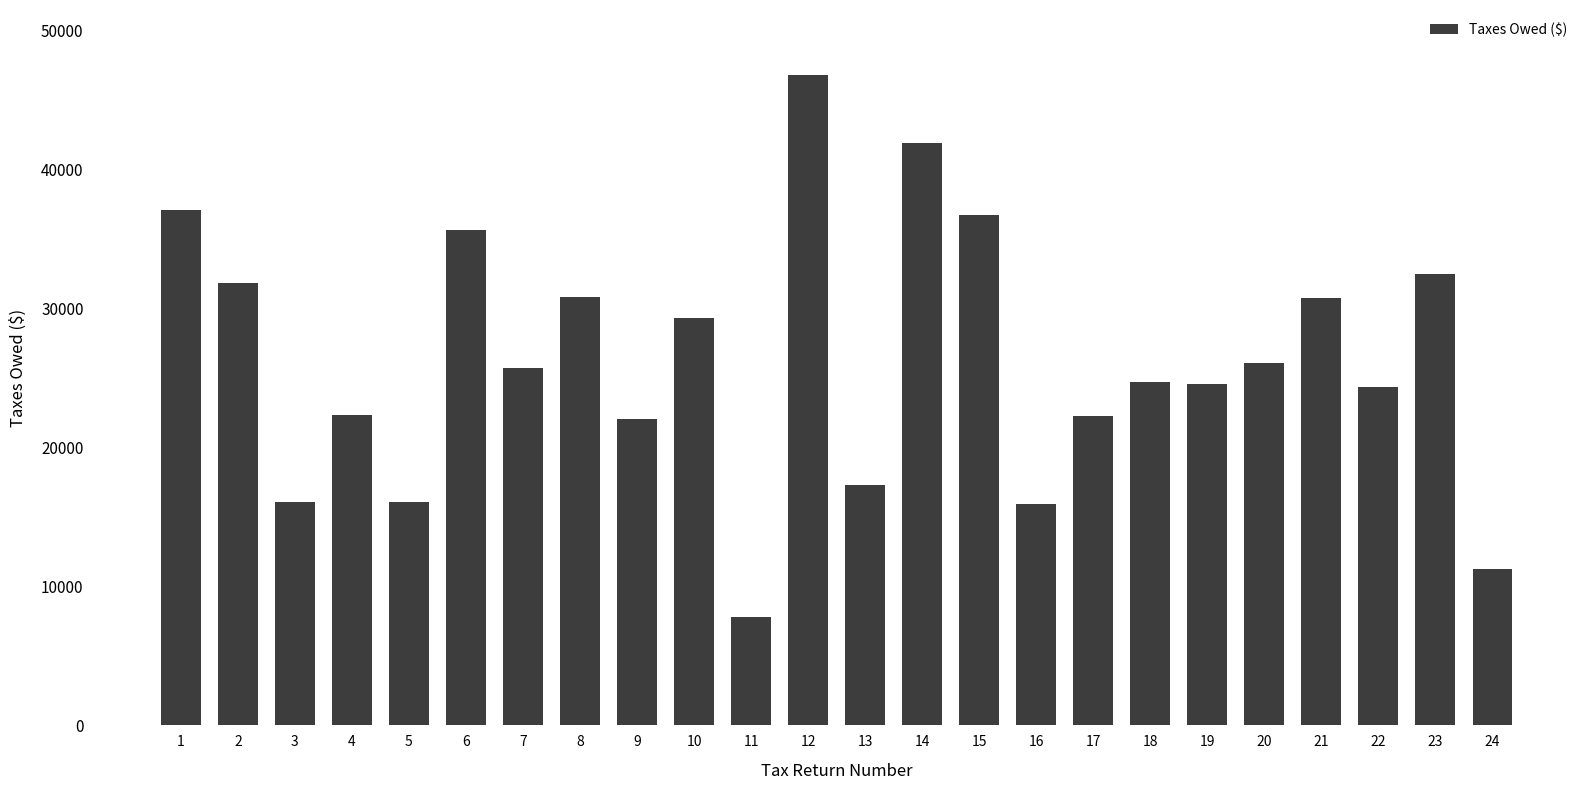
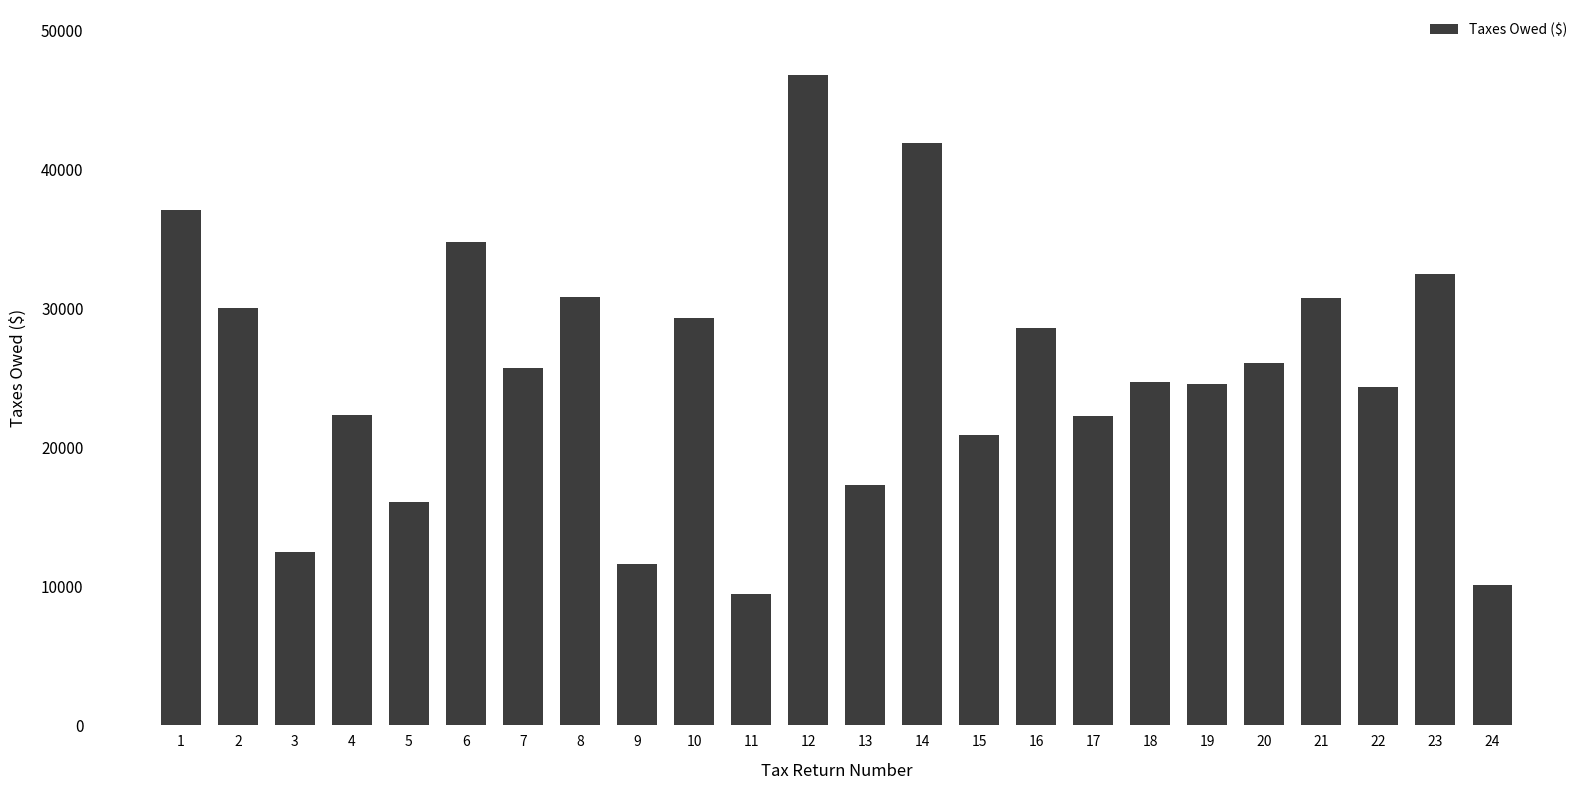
2: 31800 -> 30000
3: 16000 -> 12500
6: 35700 -> 34800
9: 22000 -> 11600
11: 7800 -> 9500
15: 36700 -> 20900
16: 15900 -> 28600
24: 11300 -> 10100
